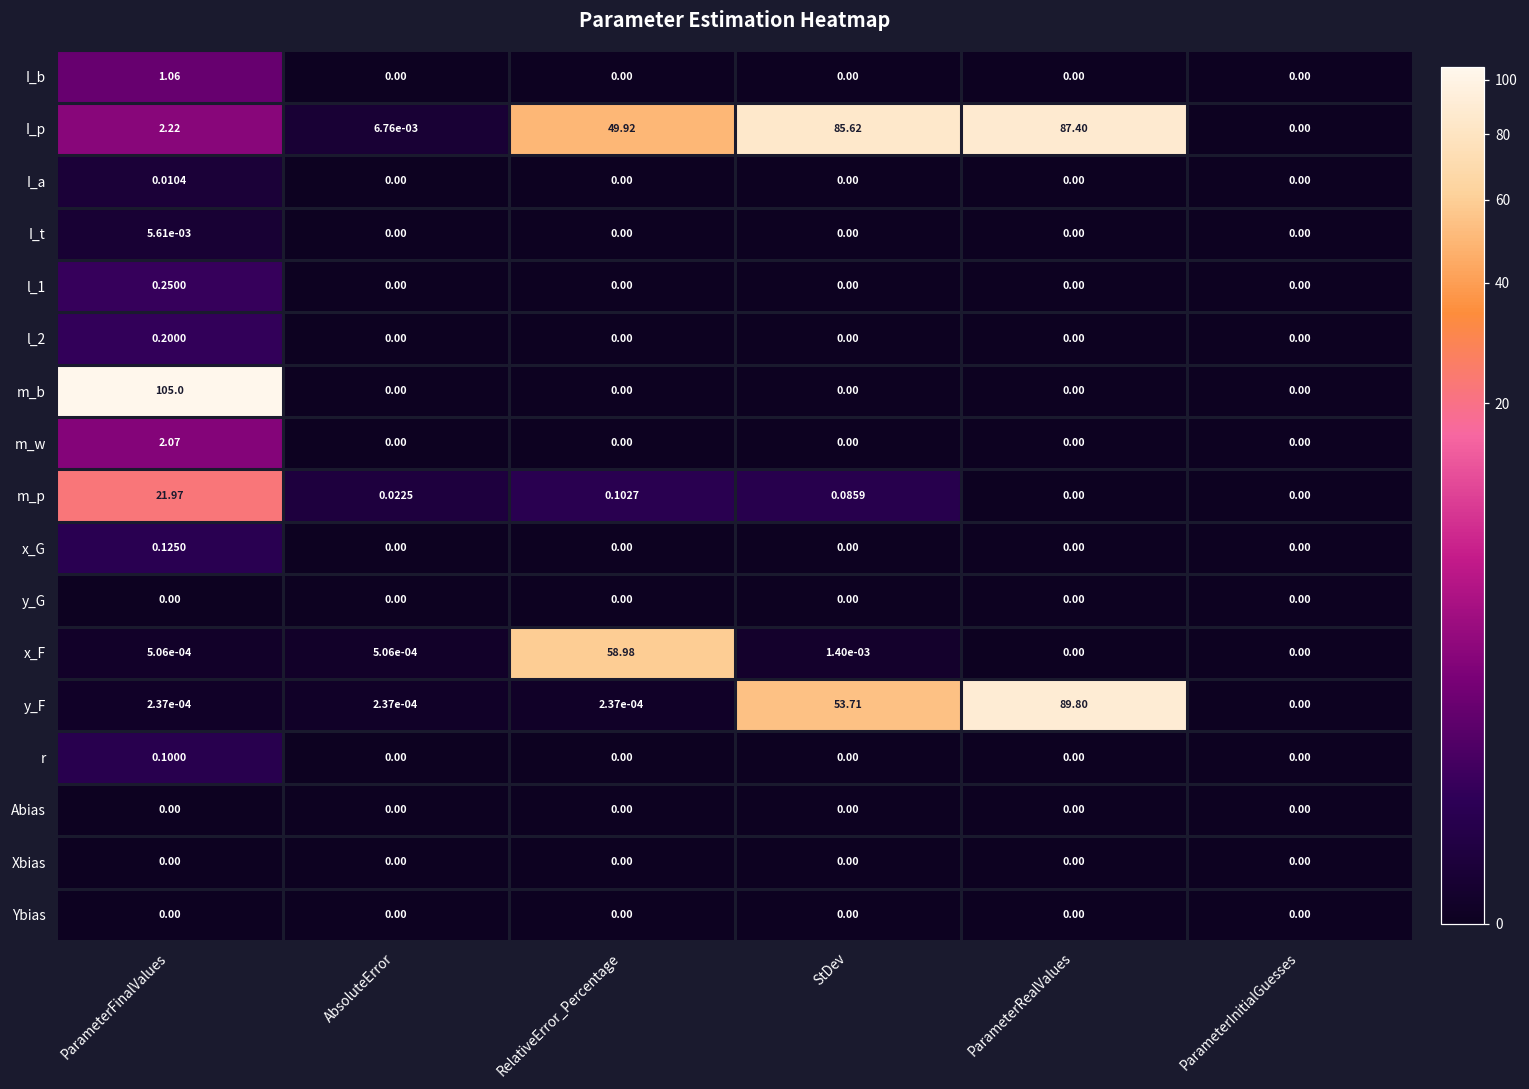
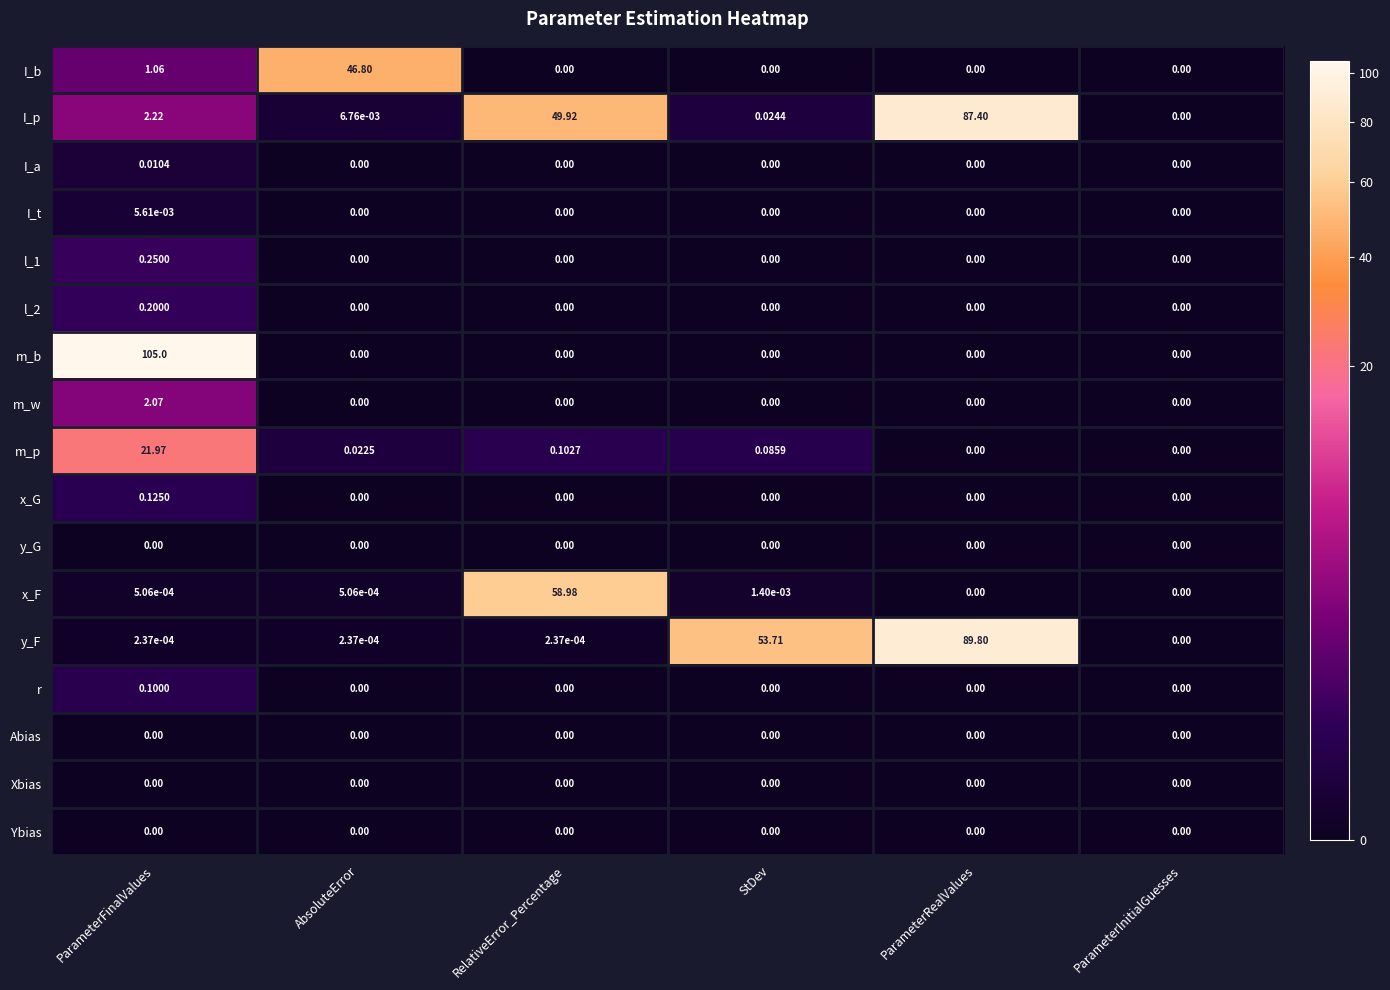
I_b, AbsoluteError: 0.00 -> 46.80
I_p, StDev: 85.62 -> 0.0244
